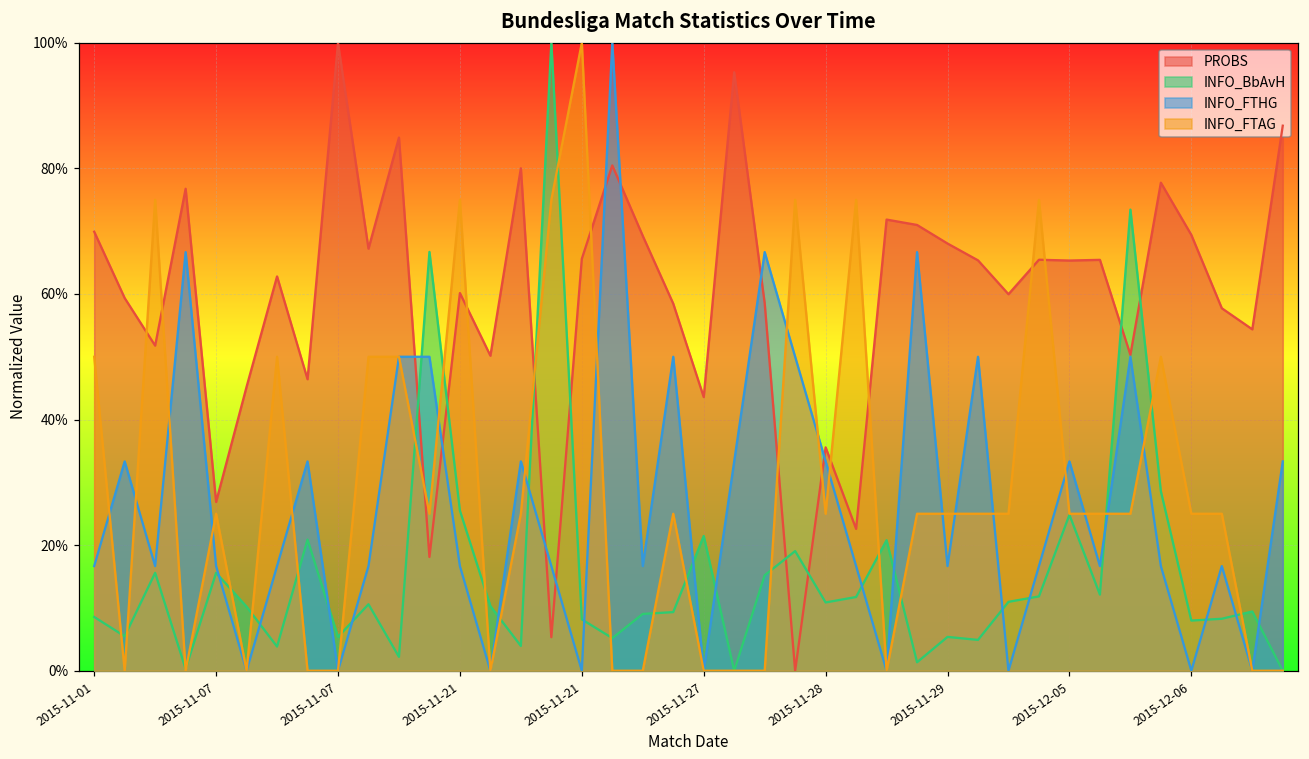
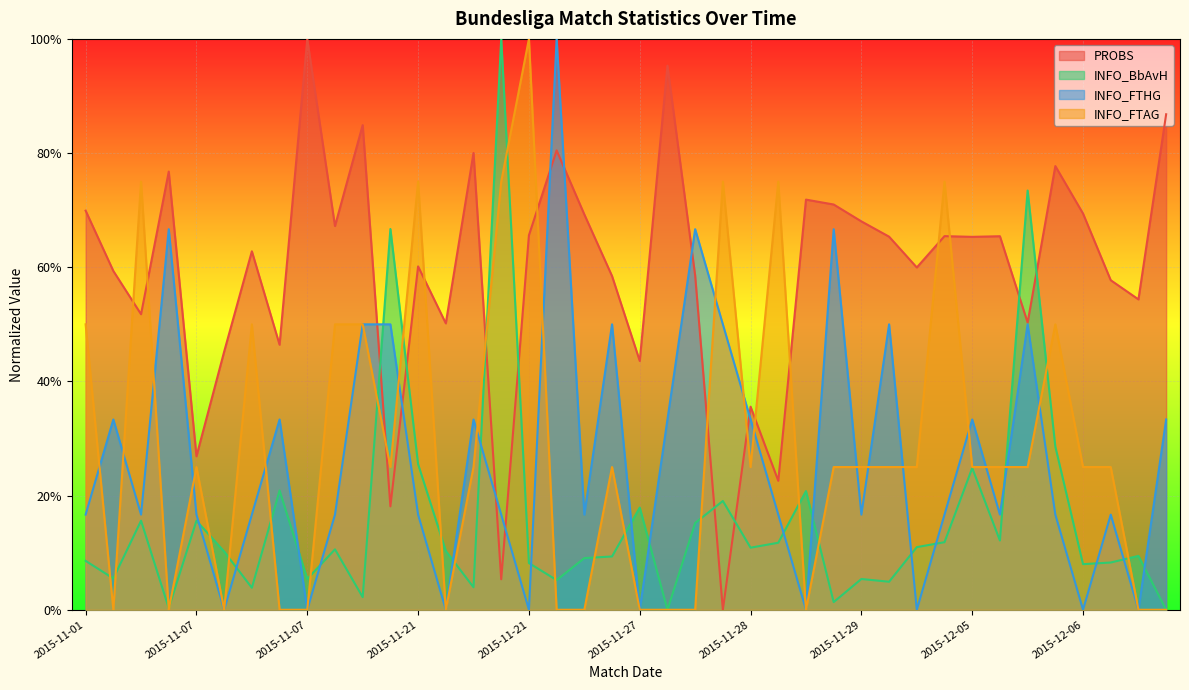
INFO_BbAvH, 2015-11-27: 21% -> 18%
